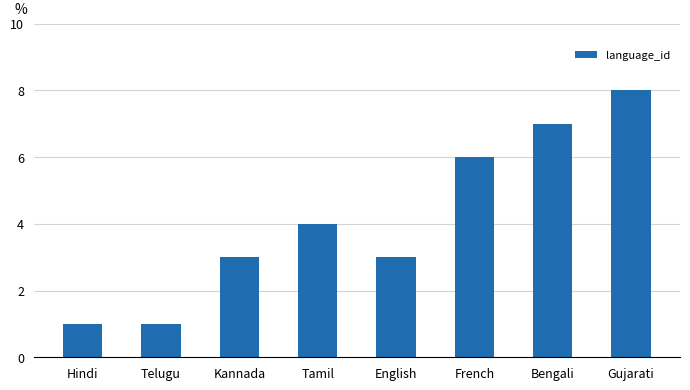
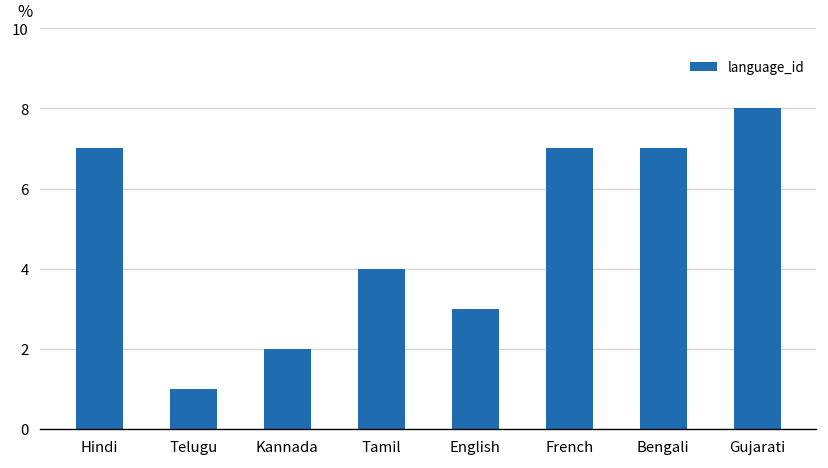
Hindi: 1 -> 7
Kannada: 3 -> 2
French: 6 -> 7
